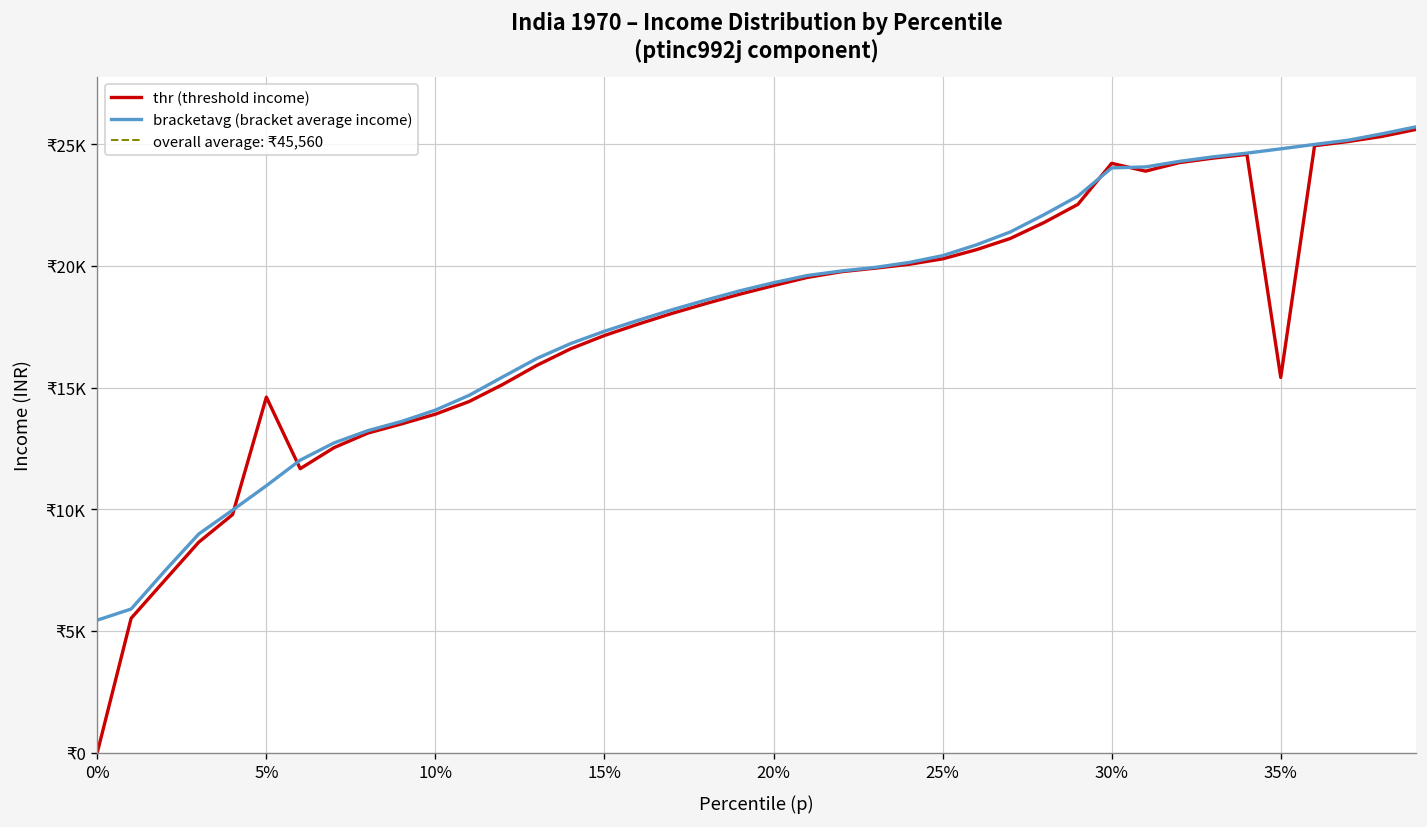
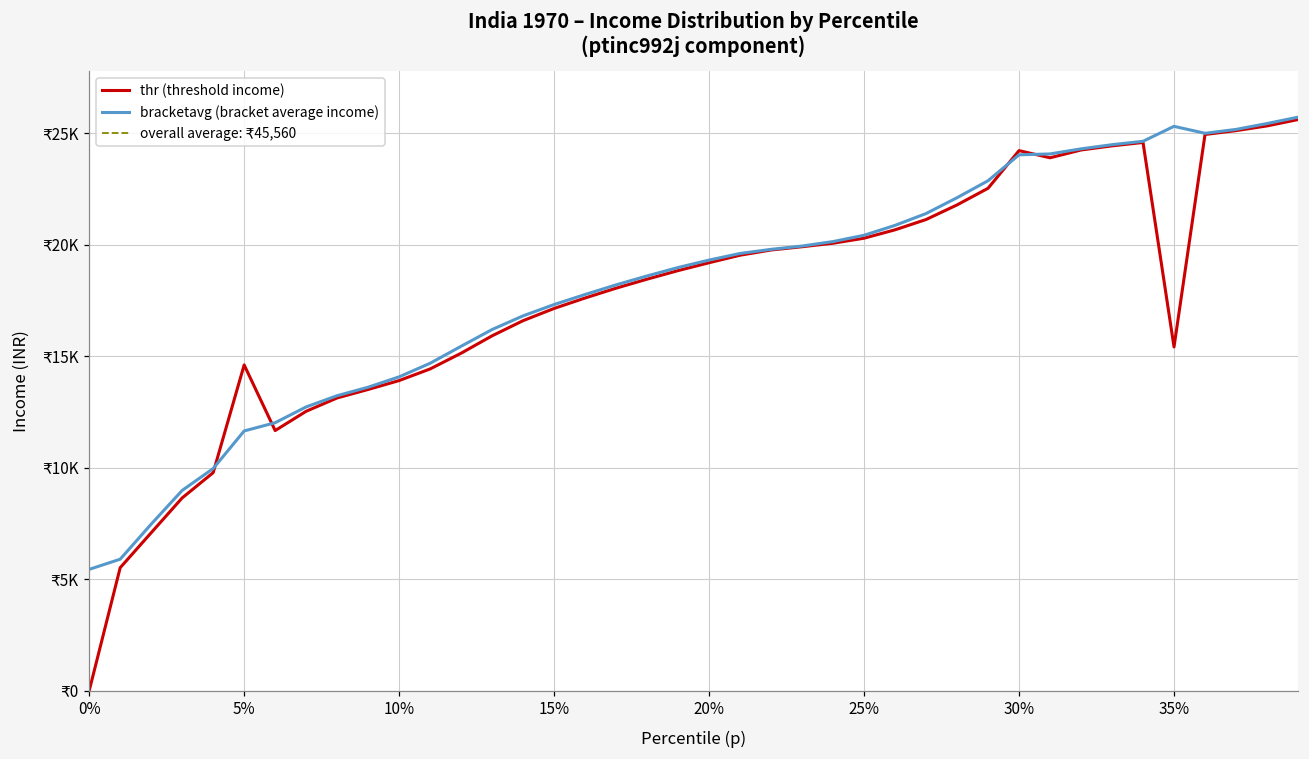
bracketavg (bracket average income), 5%: ₹11000 -> ₹11600
bracketavg (bracket average income), 35%: ₹24800 -> ₹25300
